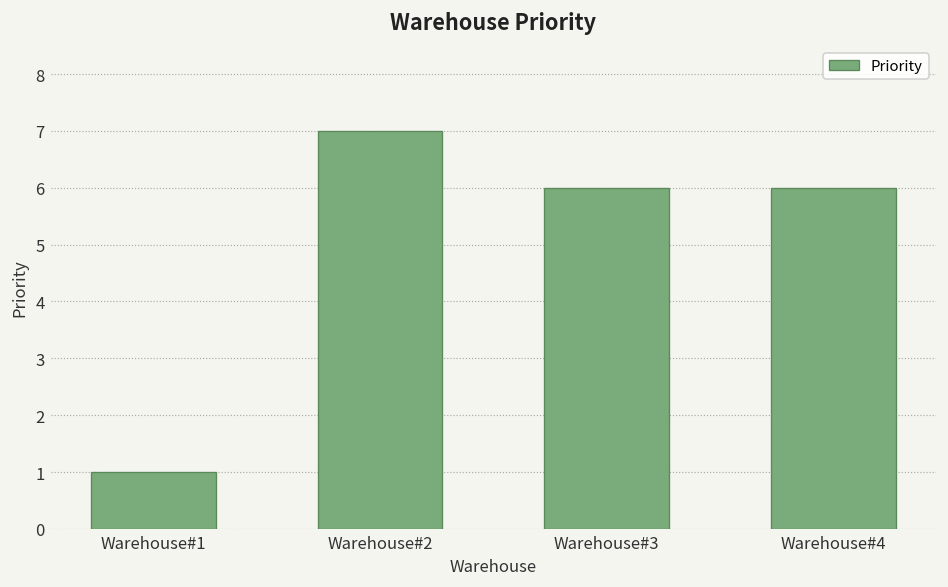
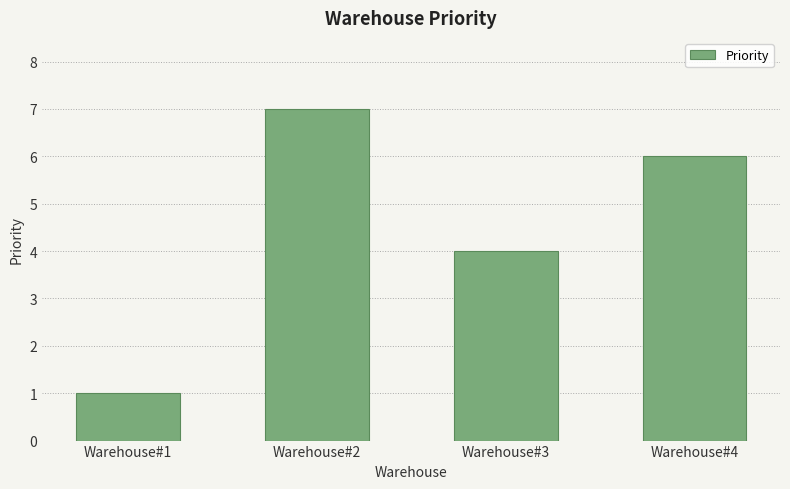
Warehouse#3: 6 -> 4
